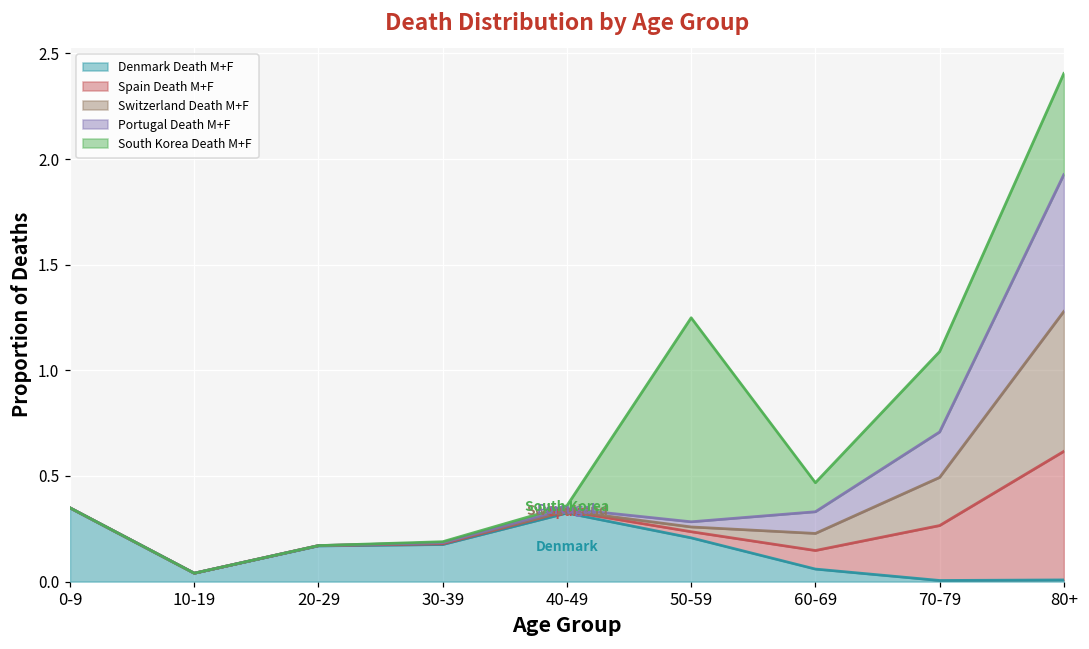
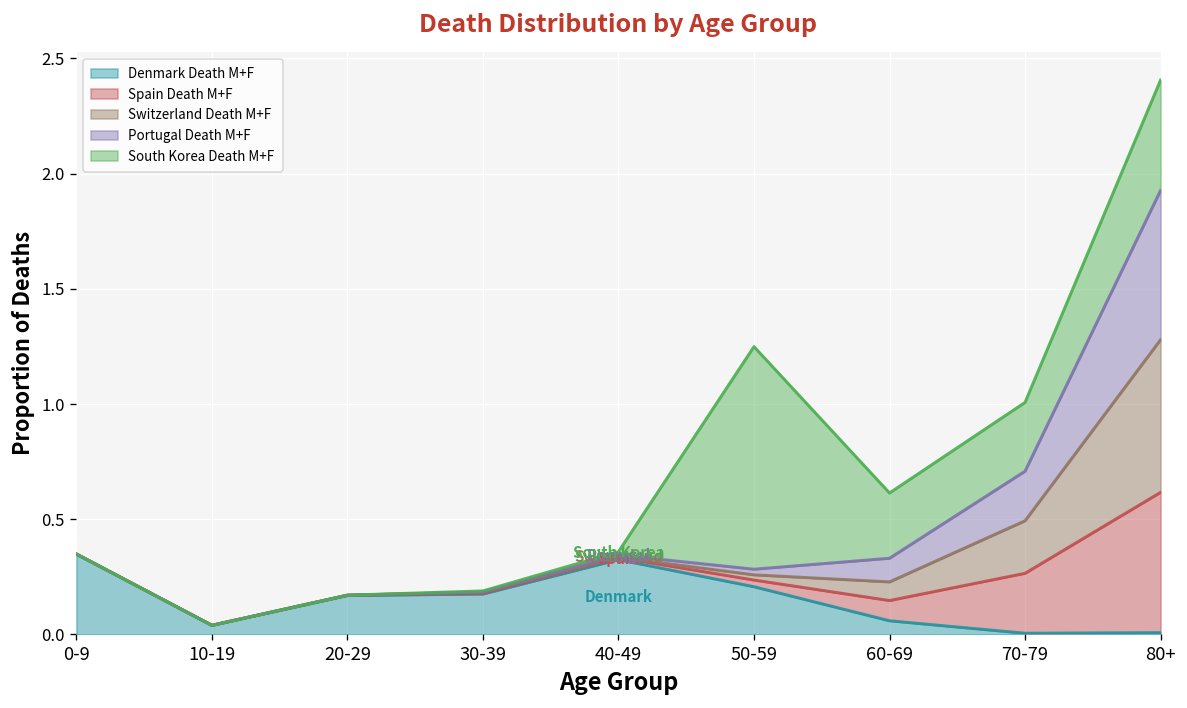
South Korea Death M+F, 60-69: 0.14 -> 0.28
South Korea Death M+F, 70-79: 0.38 -> 0.30
